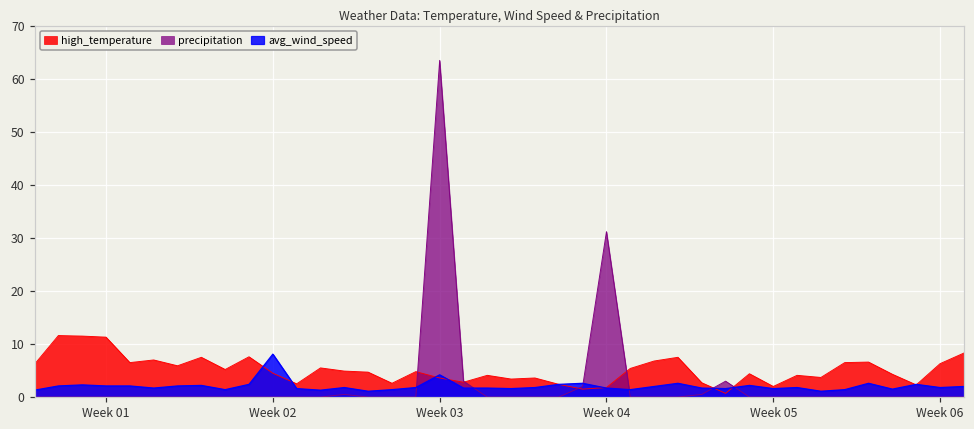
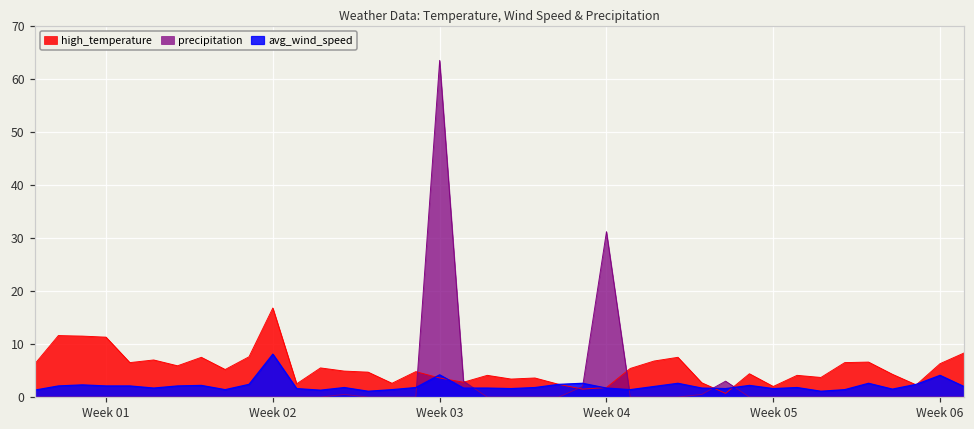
high_temperature, Week 02: 5 -> 17
avg_wind_speed, Week 06: 2 -> 4
